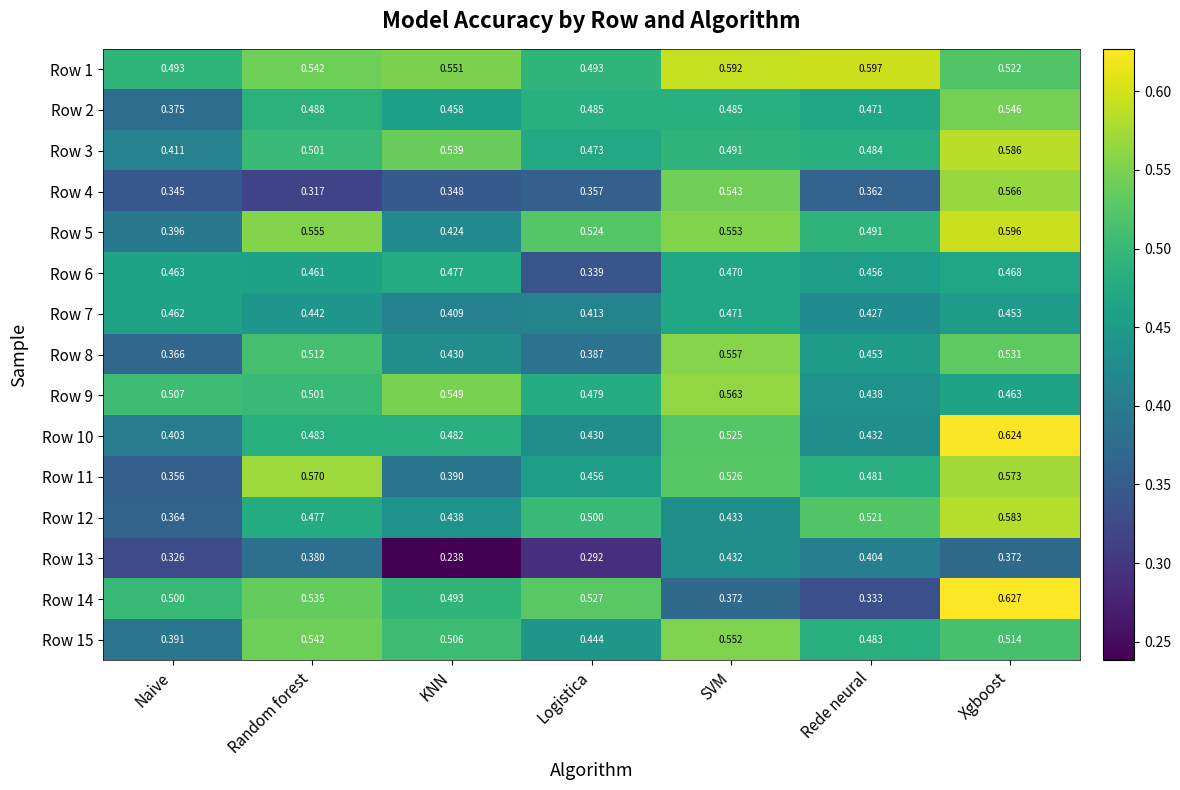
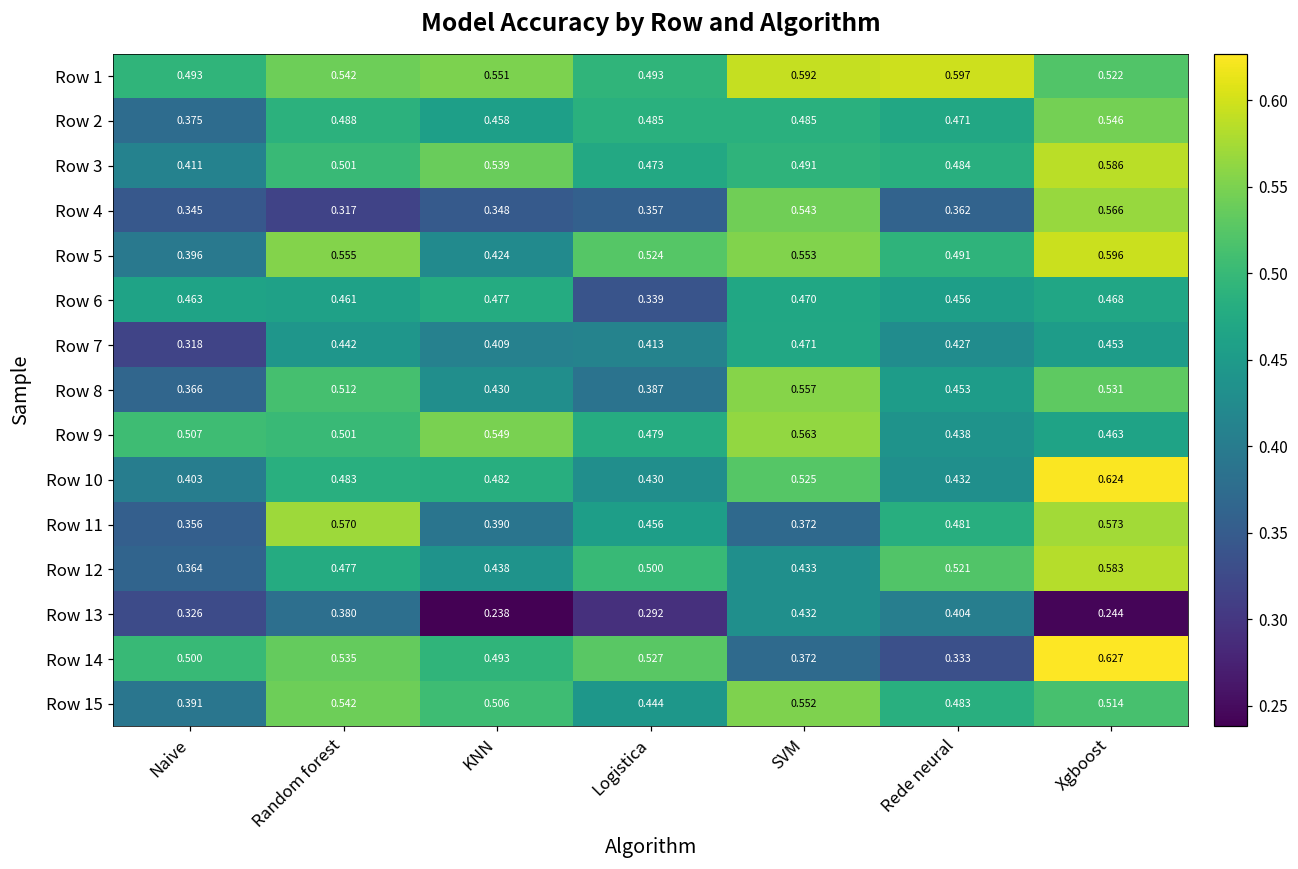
Row 7, Naive: 0.462 -> 0.318
Row 11, SVM: 0.526 -> 0.372
Row 13, Xgboost: 0.372 -> 0.244
